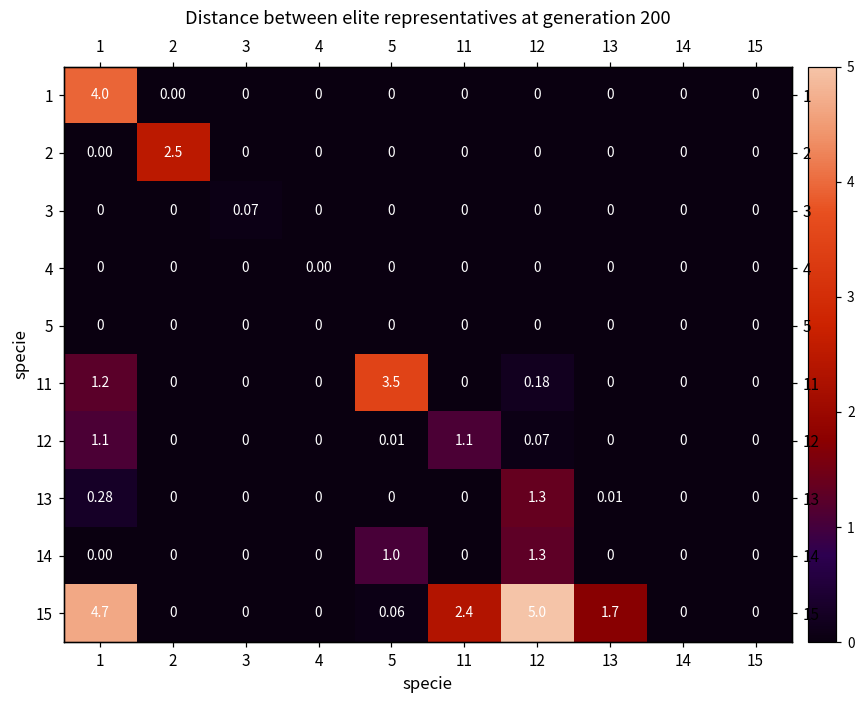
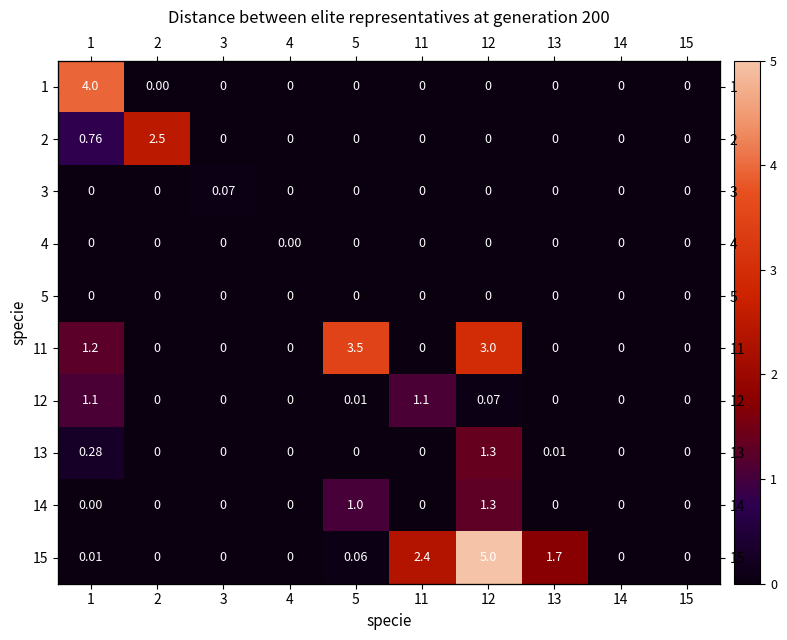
2, 1: 0.00 -> 0.76
11, 12: 0.18 -> 3.0
15, 1: 4.7 -> 0.01
